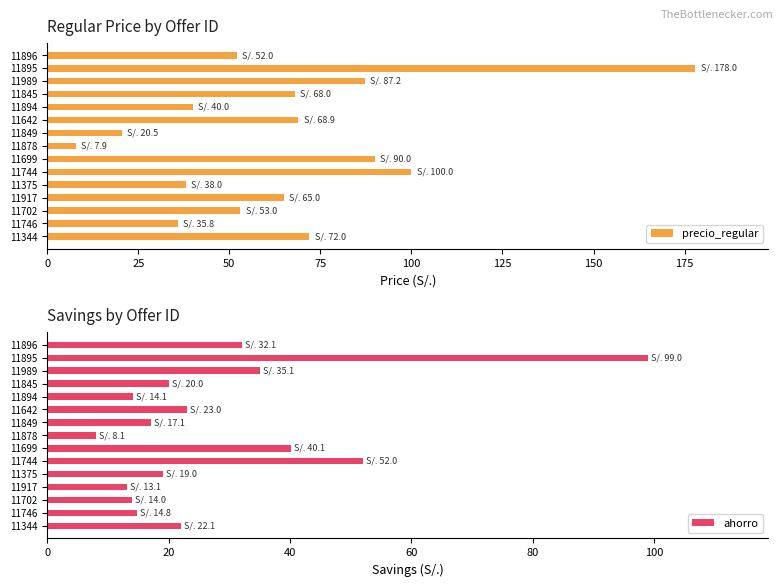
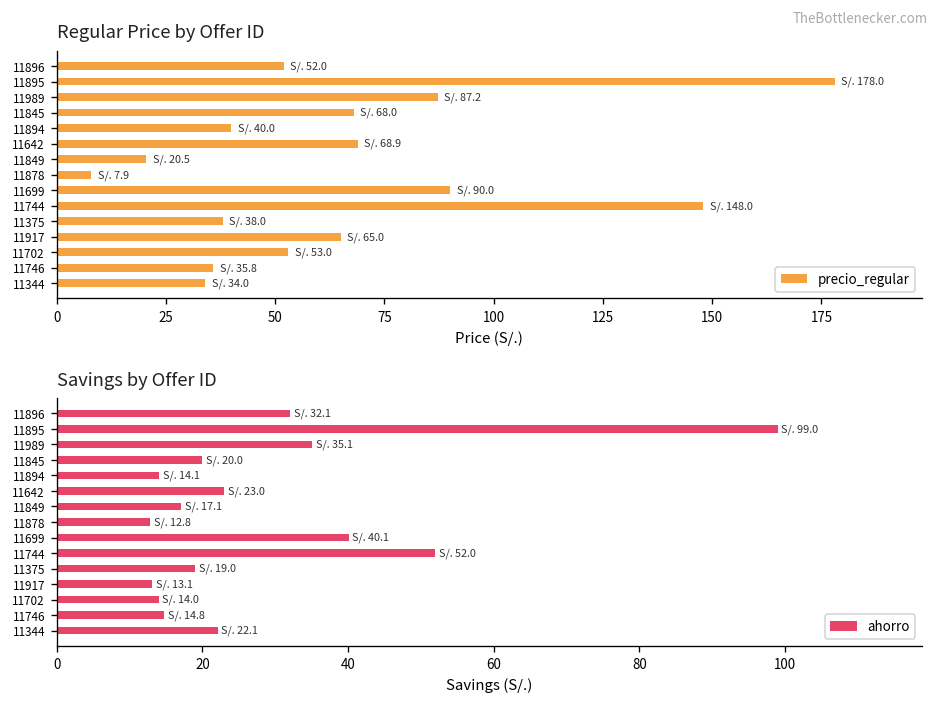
Regular Price by Offer ID, 11744: 100.0 -> 148.0
Regular Price by Offer ID, 11344: 72.0 -> 34.0
Savings by Offer ID, 11878: 8.1 -> 12.8
